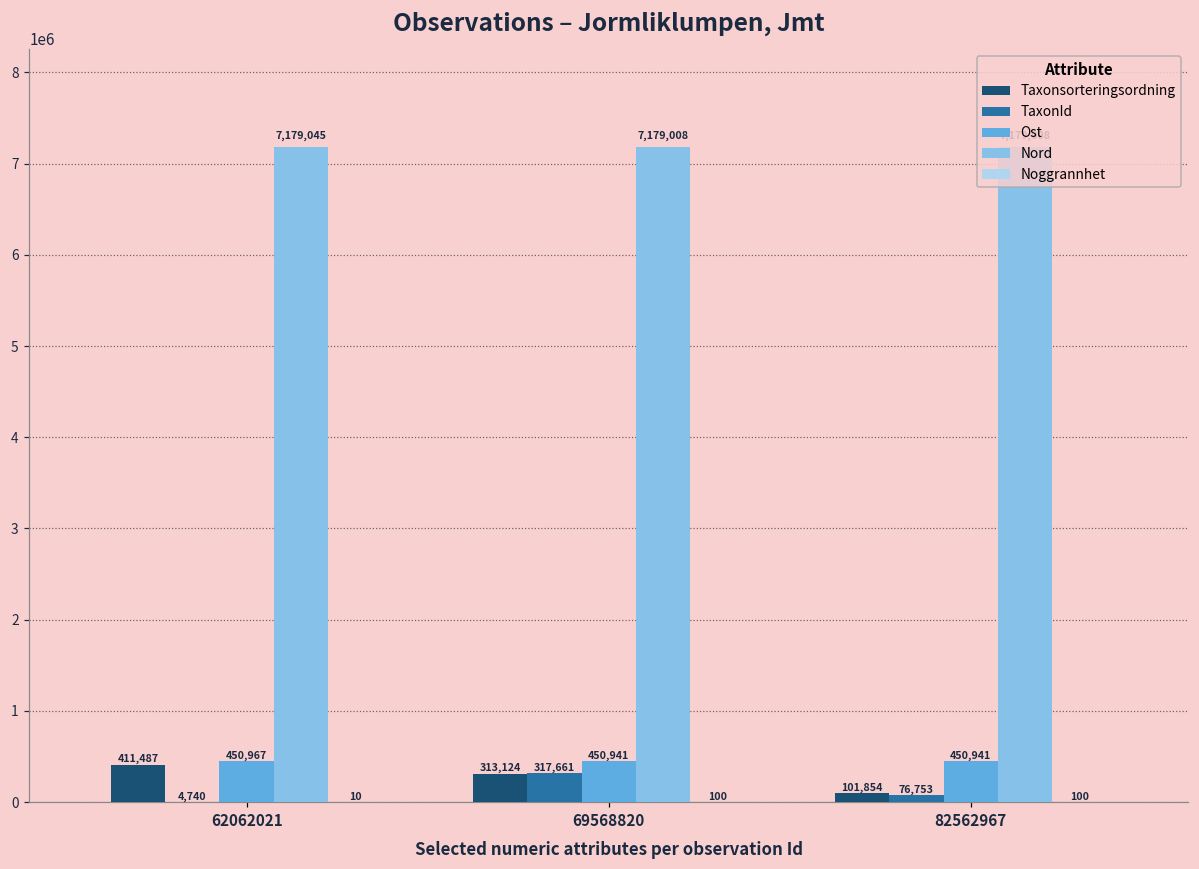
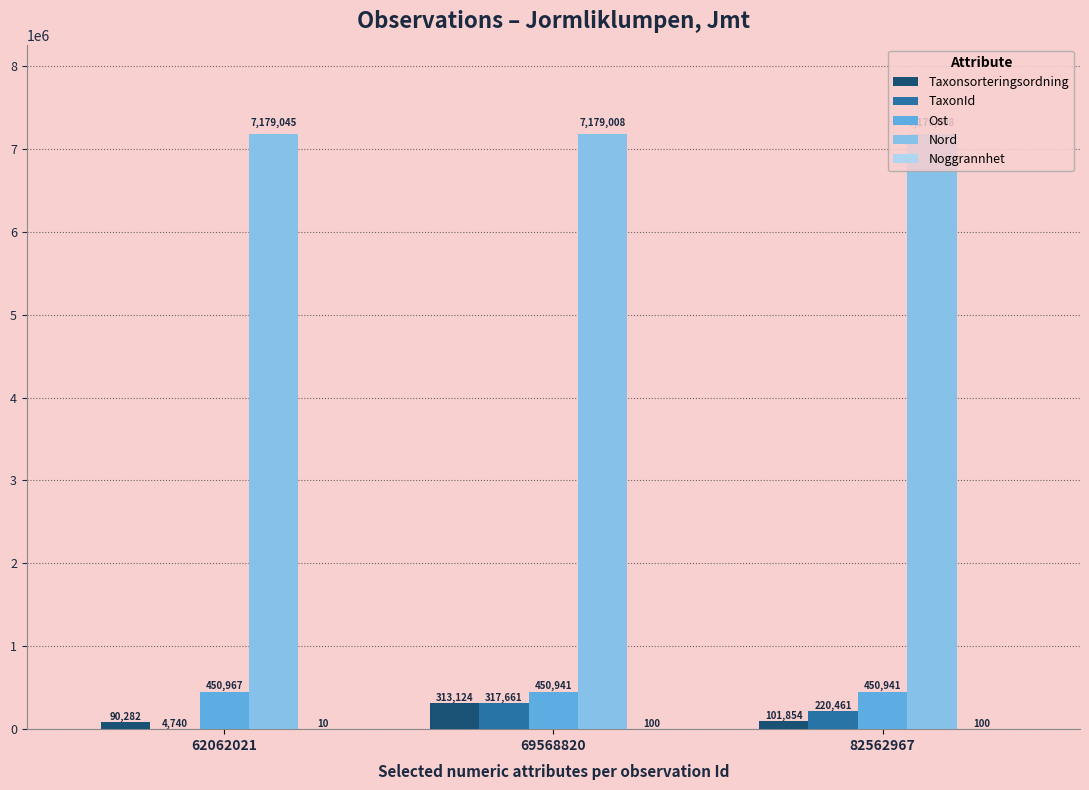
Taxonsorteringsordning, 62062021: 411,487 -> 90,282
TaxonId, 82562967: 76,753 -> 220,461
